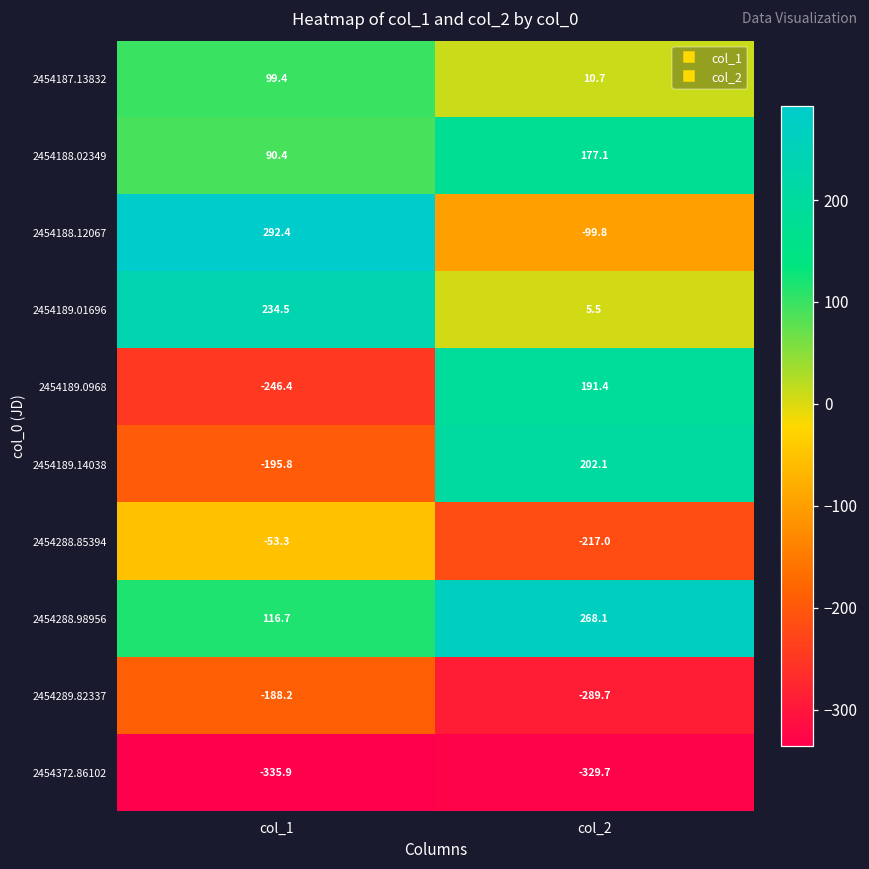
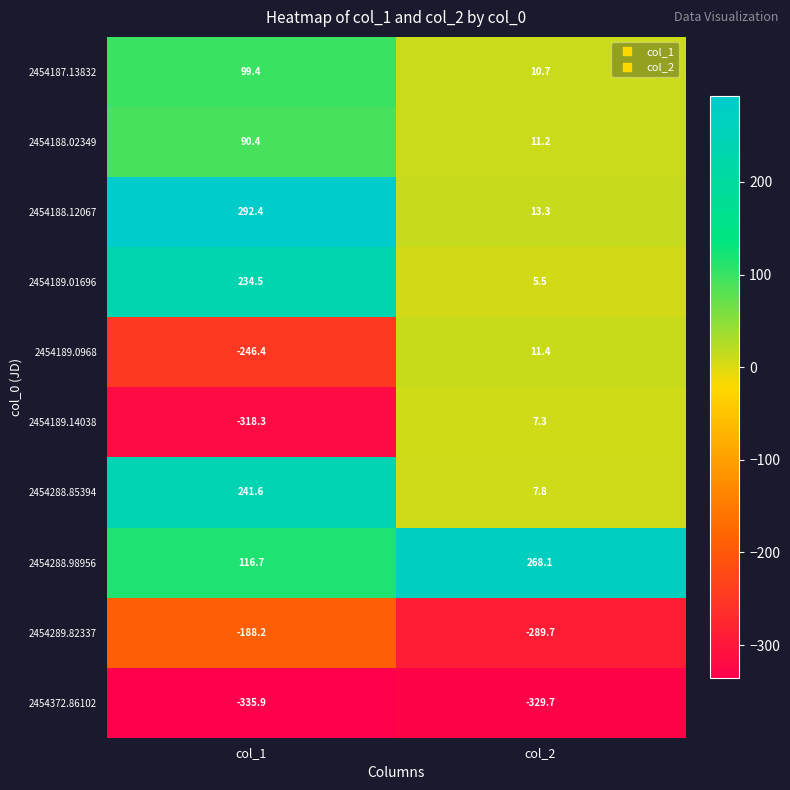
2454188.02349, col_2: 177.1 -> 11.2
2454188.12067, col_2: -99.8 -> 13.3
2454189.0968, col_2: 191.4 -> 11.4
2454189.14038, col_1: -195.8 -> -318.3
2454189.14038, col_2: 202.1 -> 7.3
2454288.85394, col_1: -53.3 -> 241.6
2454288.85394, col_2: -217.0 -> 7.8
